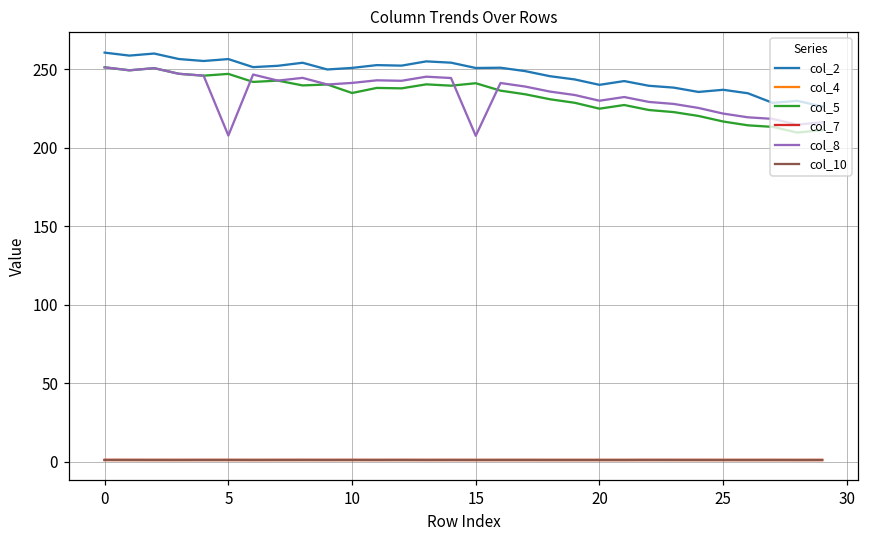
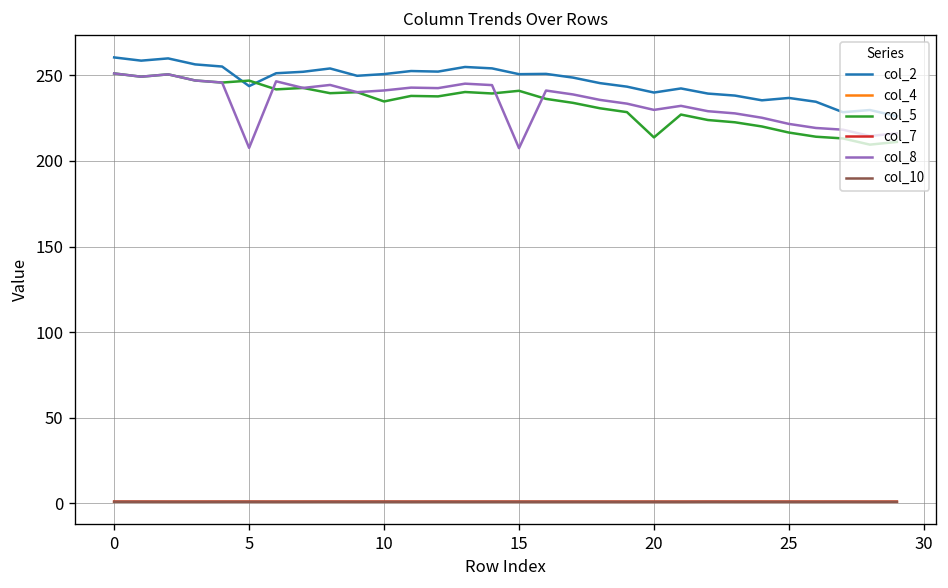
col_2, 5: 256 -> 244
col_5, 20: 225 -> 214
